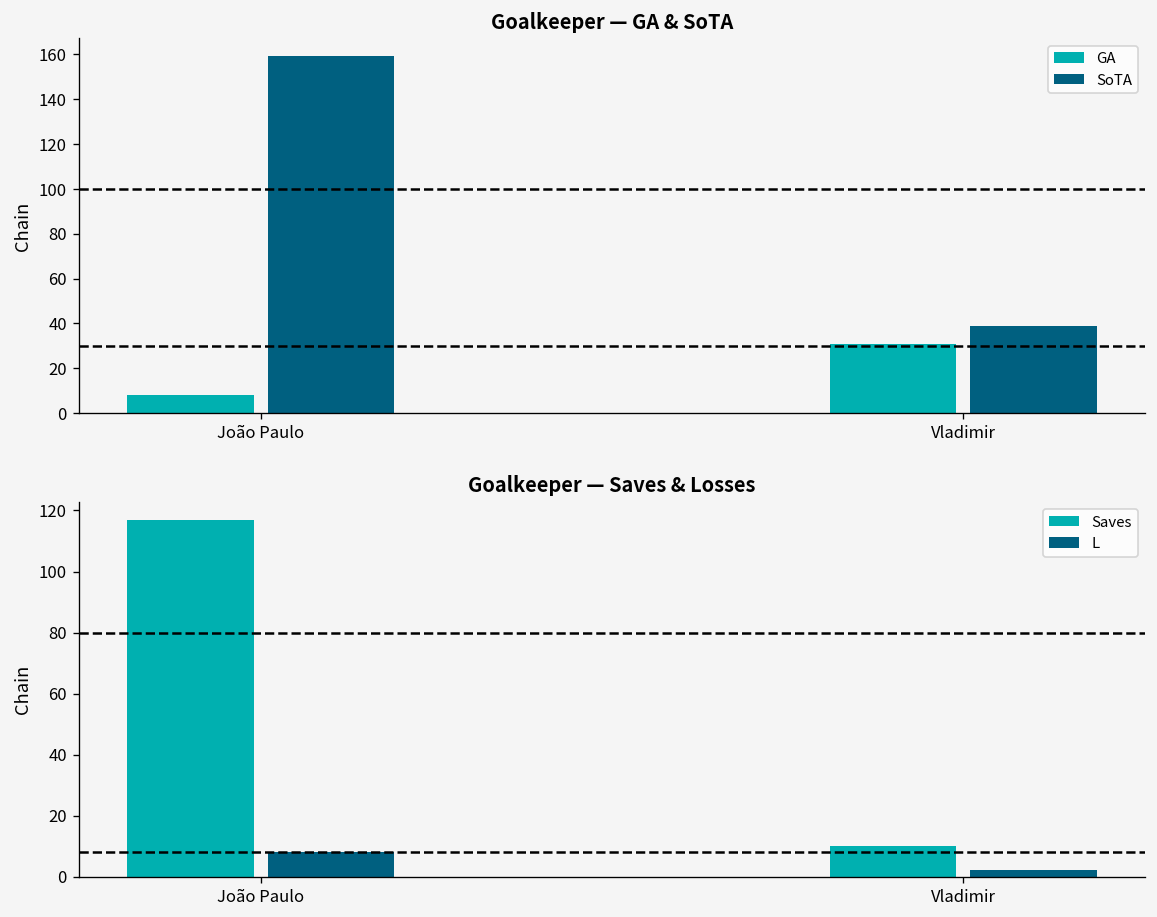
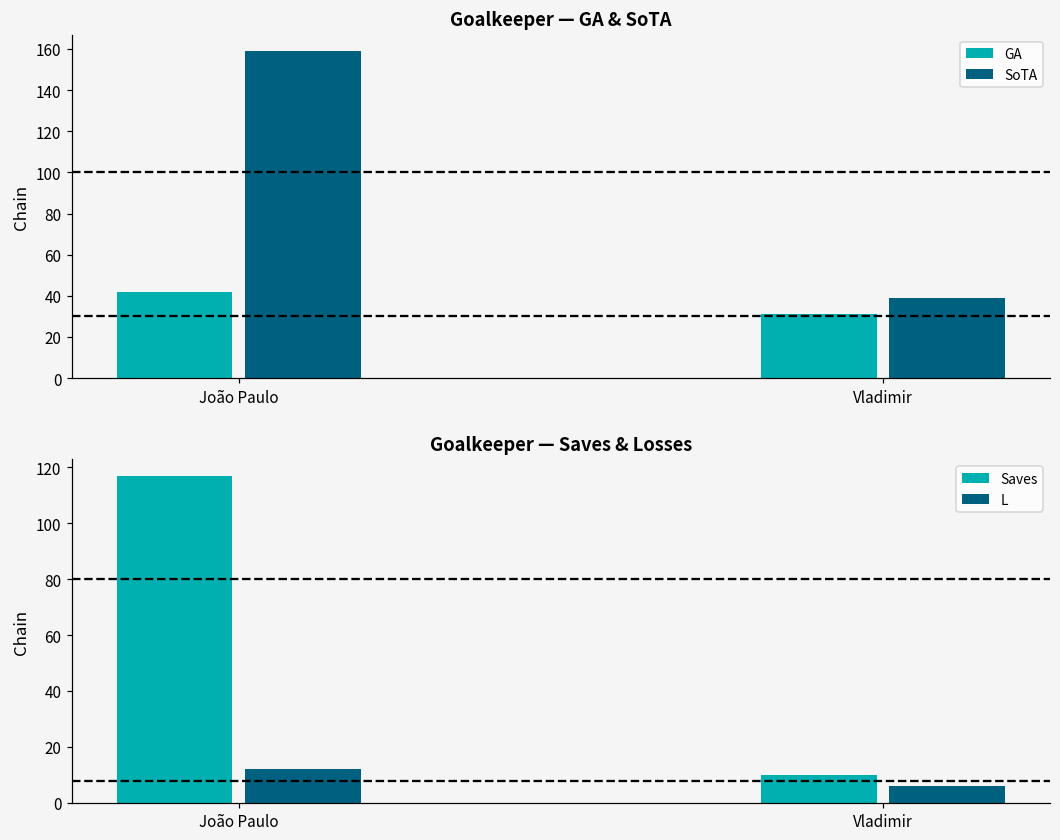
Goalkeeper — GA & SoTA, GA, João Paulo: 8 -> 42
Goalkeeper — Saves & Losses, L, João Paulo: 8 -> 12
Goalkeeper — Saves & Losses, L, Vladimir: 2 -> 6
